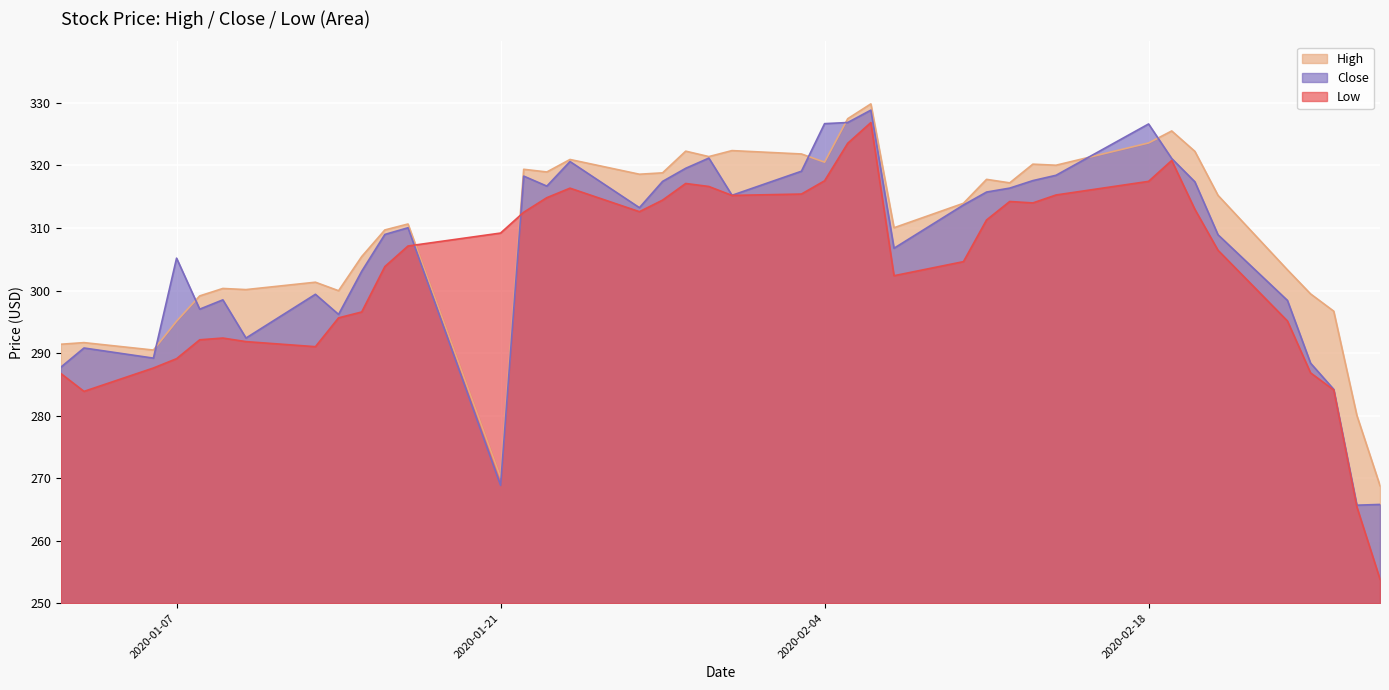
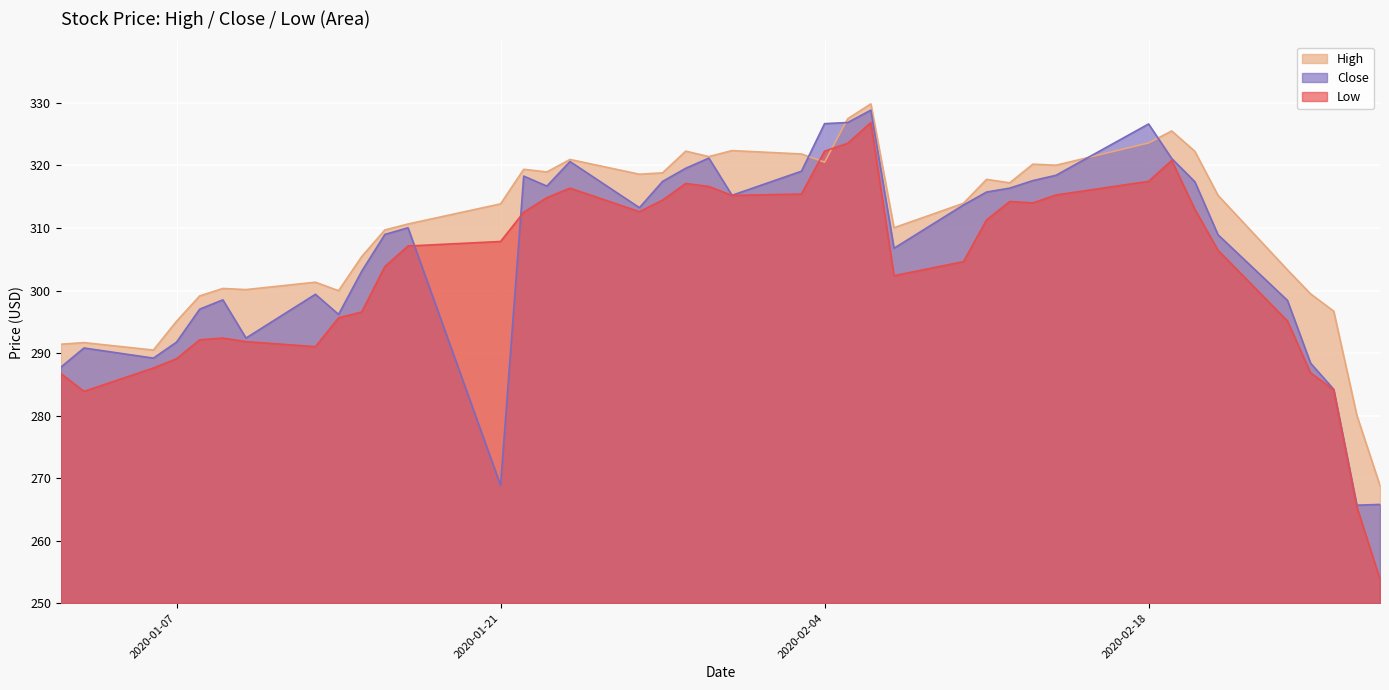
Close, 2020-01-07: 305 -> 292
High, 2020-01-21: 270 -> 314
Low, 2020-01-21: 309 -> 308
Low, 2020-02-04: 318 -> 322
